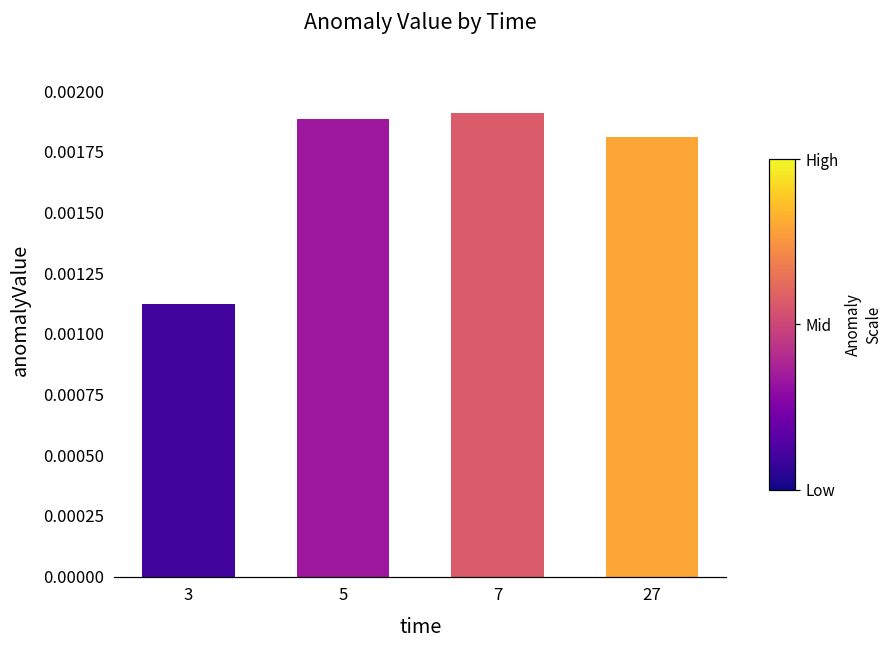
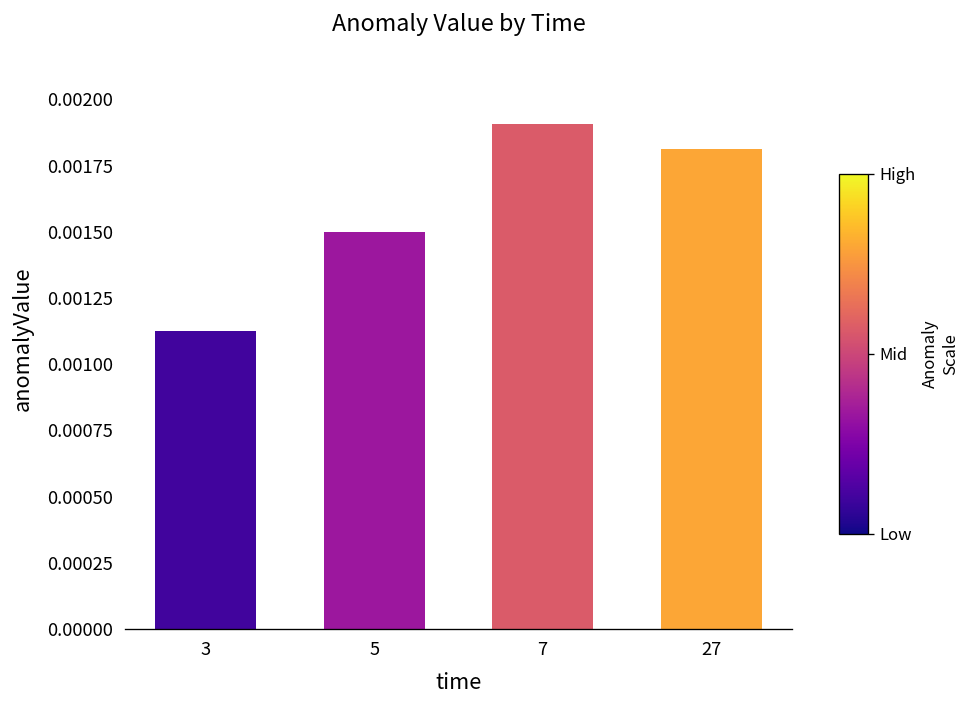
5: 0.00189 -> 0.00150
